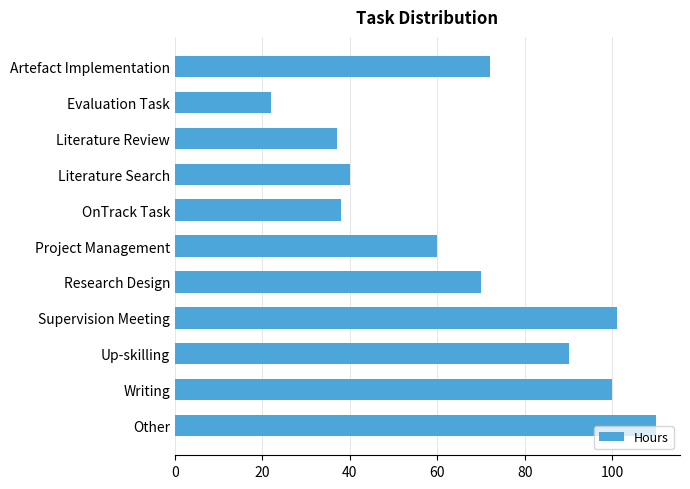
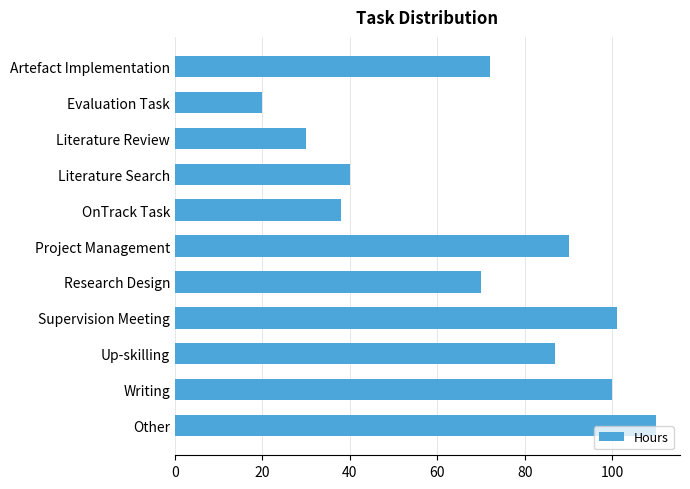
Evaluation Task: 22 -> 20
Literature Review: 37 -> 30
Project Management: 60 -> 90
Up-skilling: 90 -> 87
